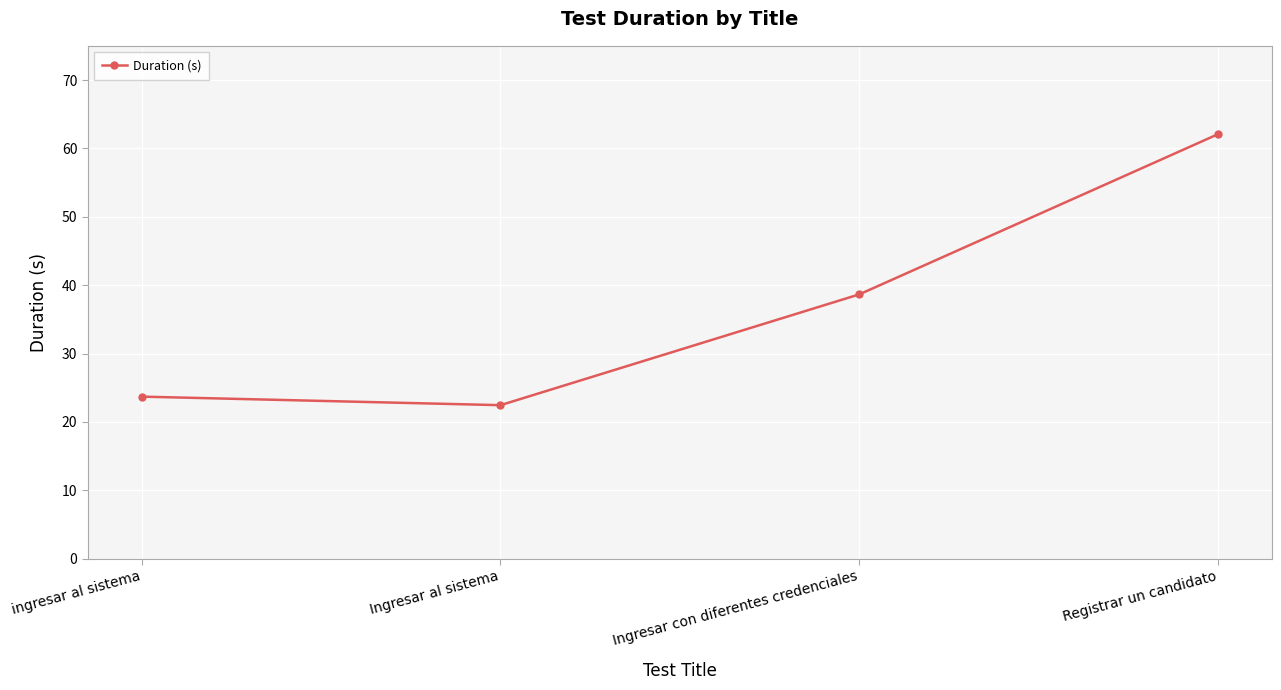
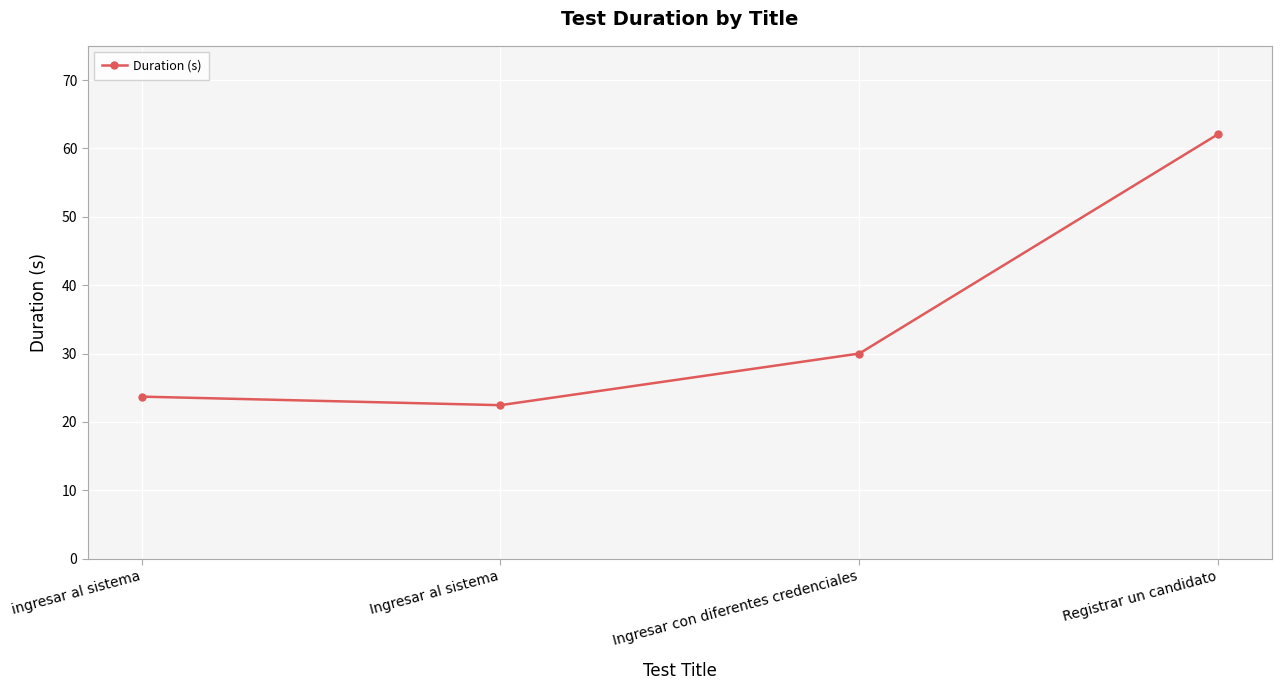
Ingresar con diferentes credenciales: 39 -> 30
